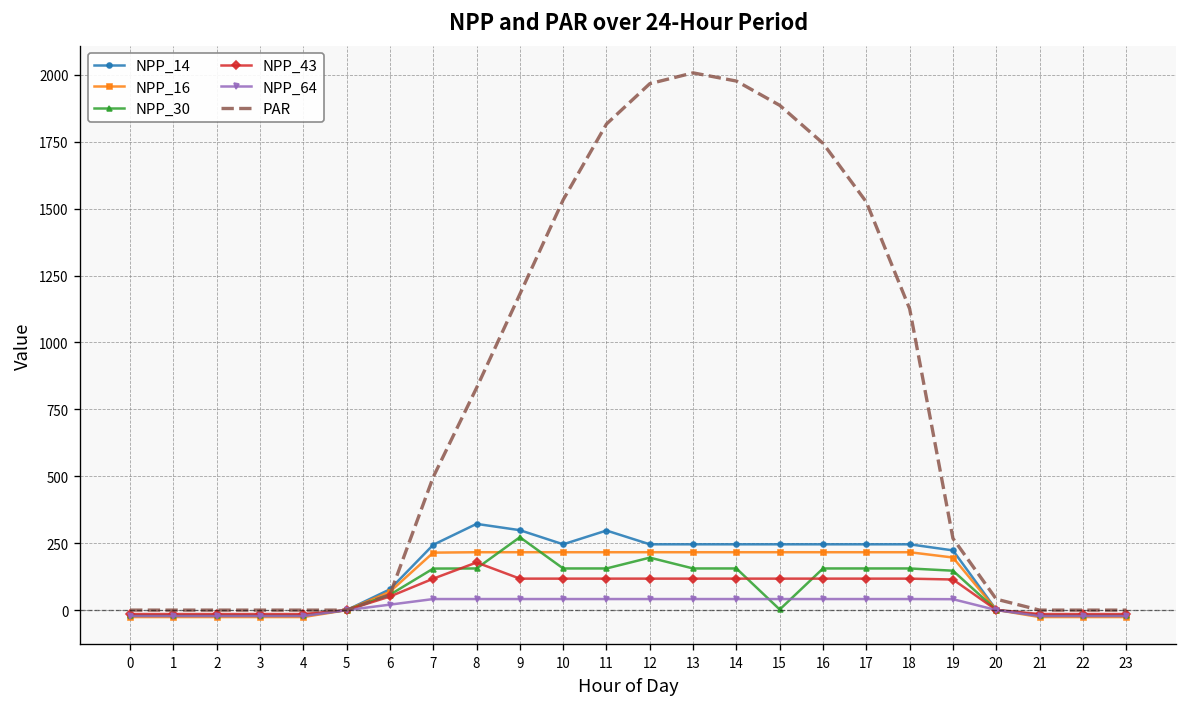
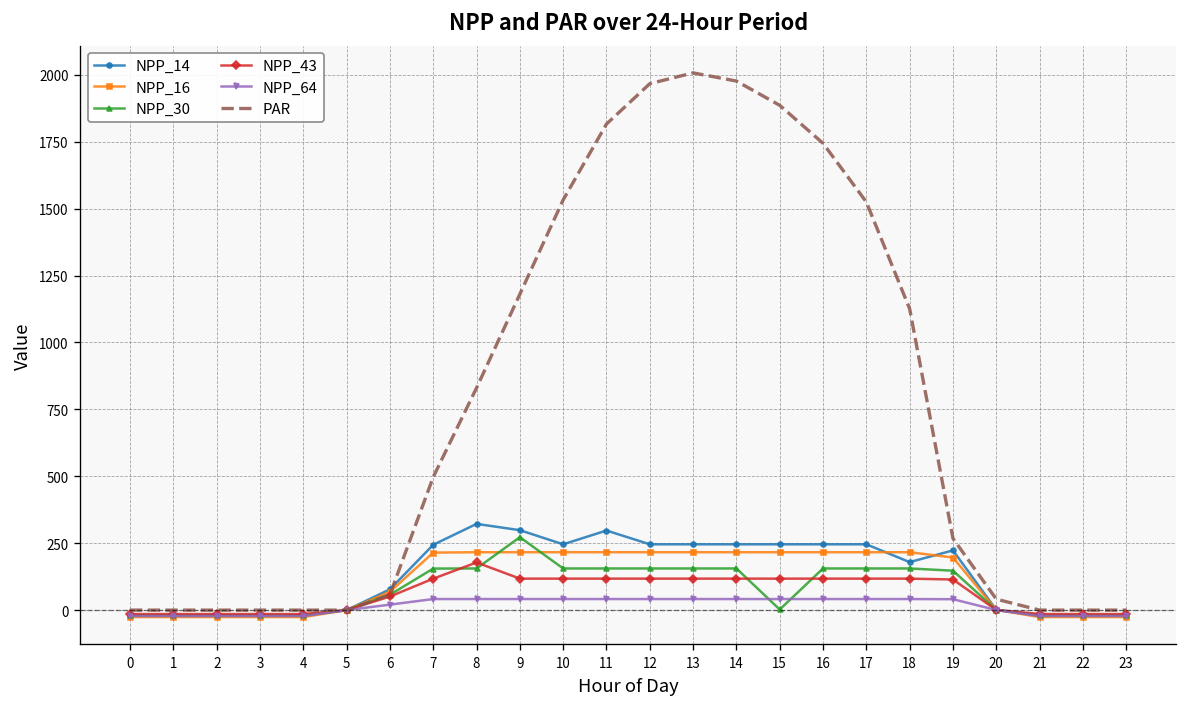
NPP_30, 12: 200 -> 160
NPP_14, 18: 250 -> 180
